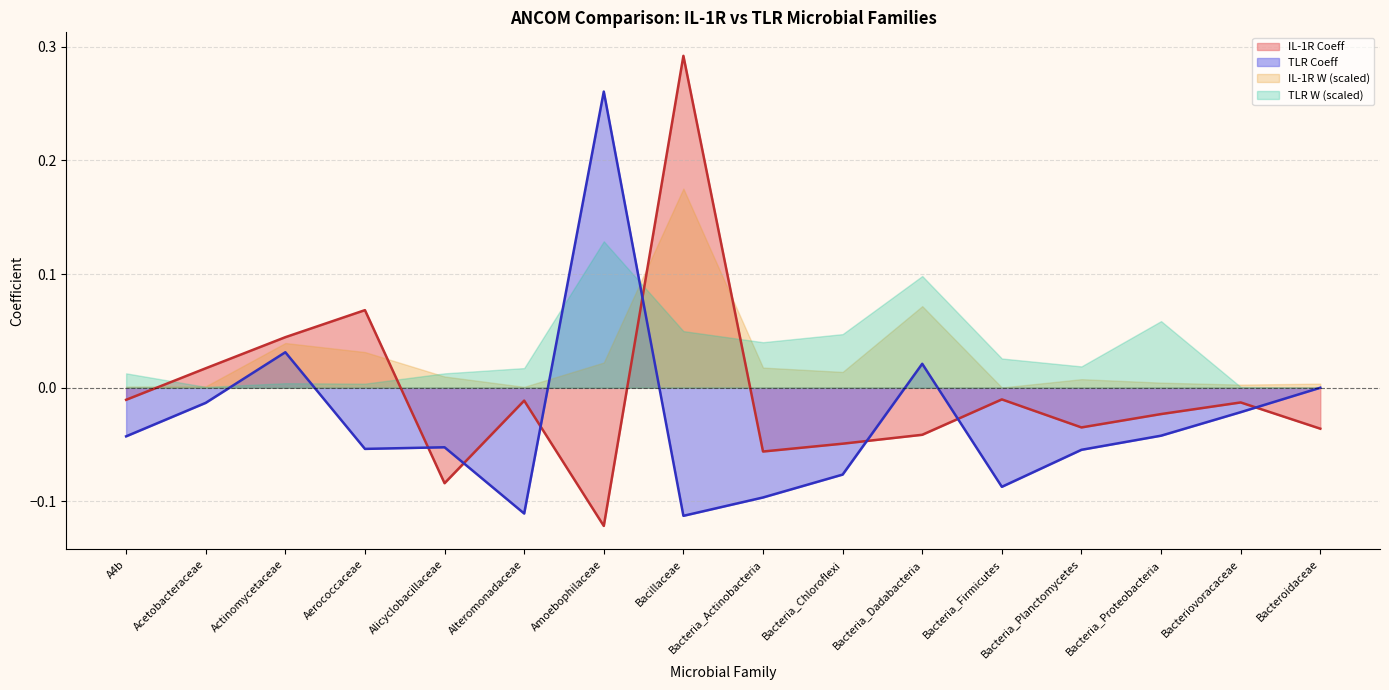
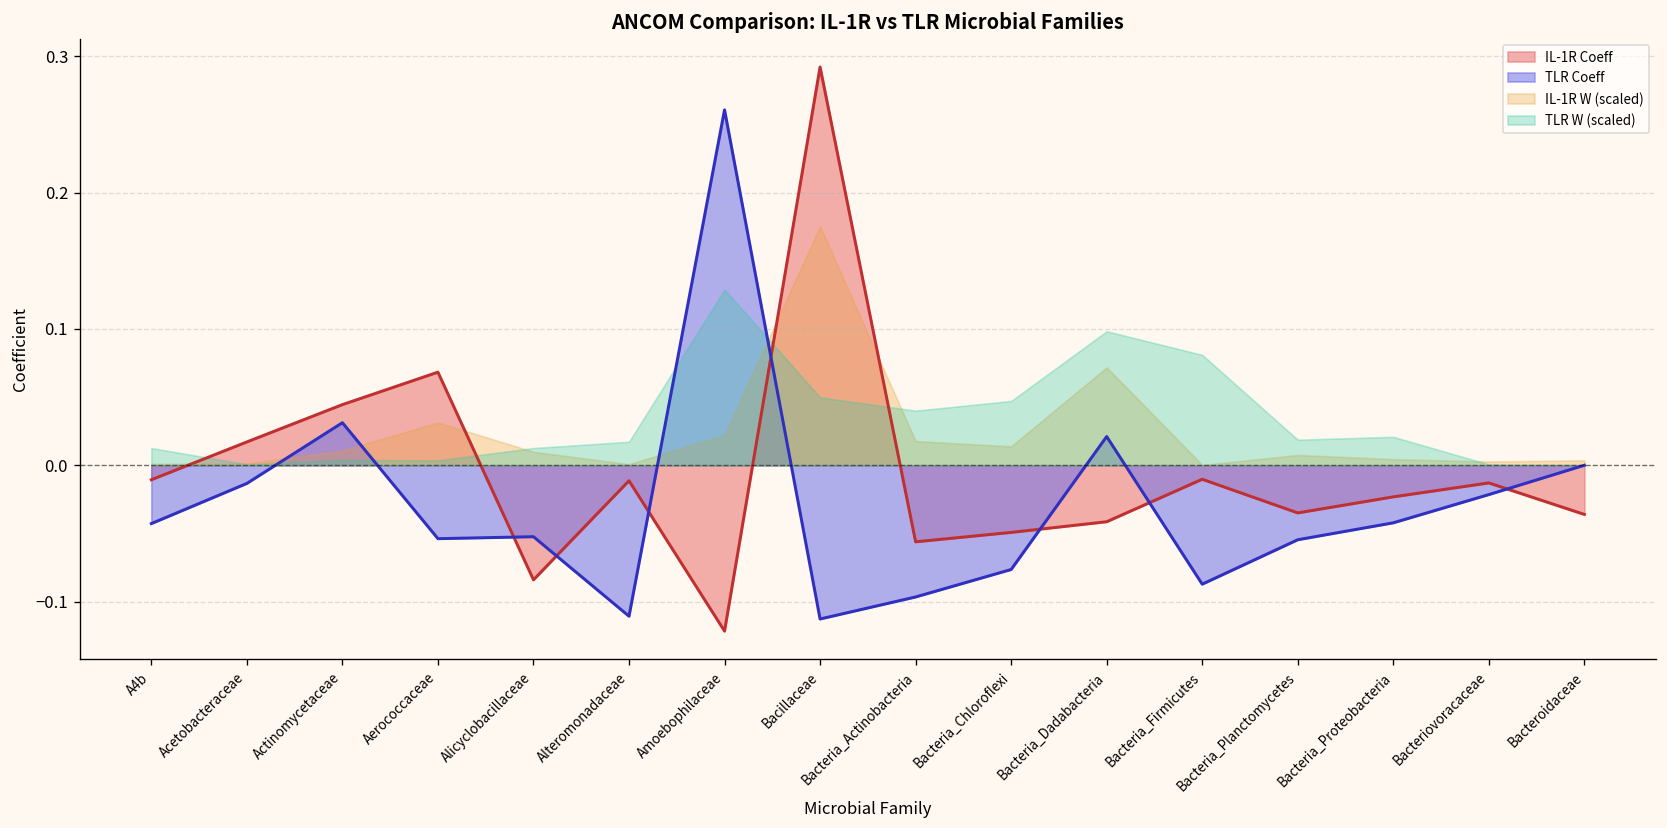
IL-1R W (scaled), Actinomycetaceae: 0.039 -> 0.011
TLR W (scaled), Bacteria_Firmicutes: 0.026 -> 0.081
TLR W (scaled), Bacteria_Proteobacteria: 0.059 -> 0.021
